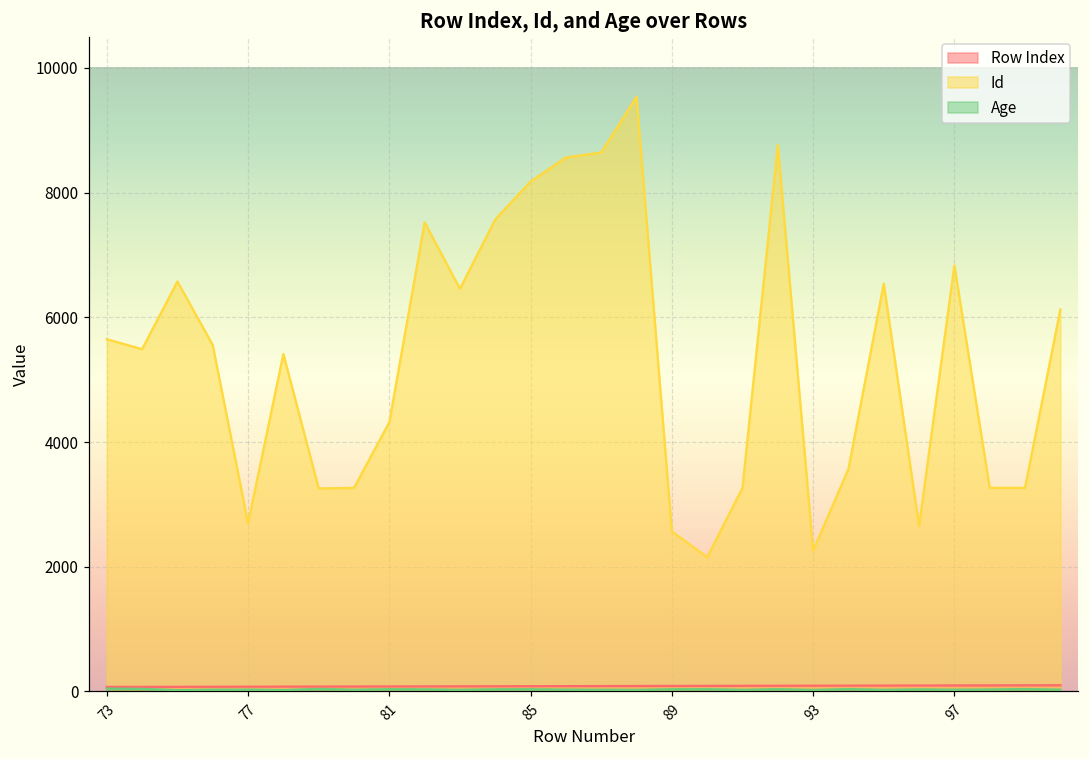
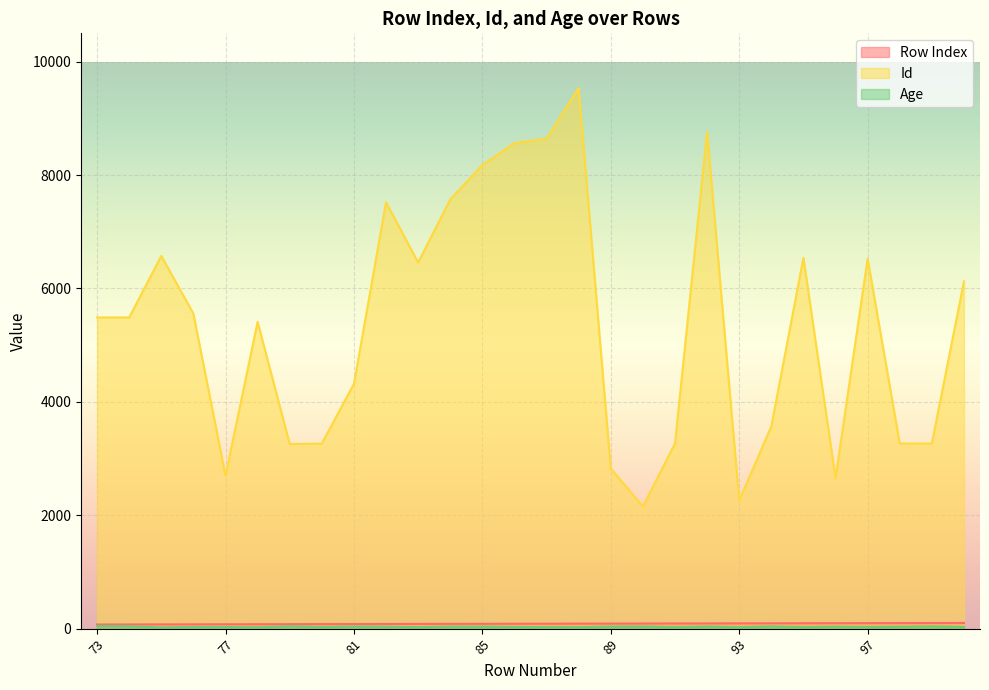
Id, 73: 5600 -> 5500
Id, 89: 2600 -> 2800
Id, 97: 6800 -> 6500
